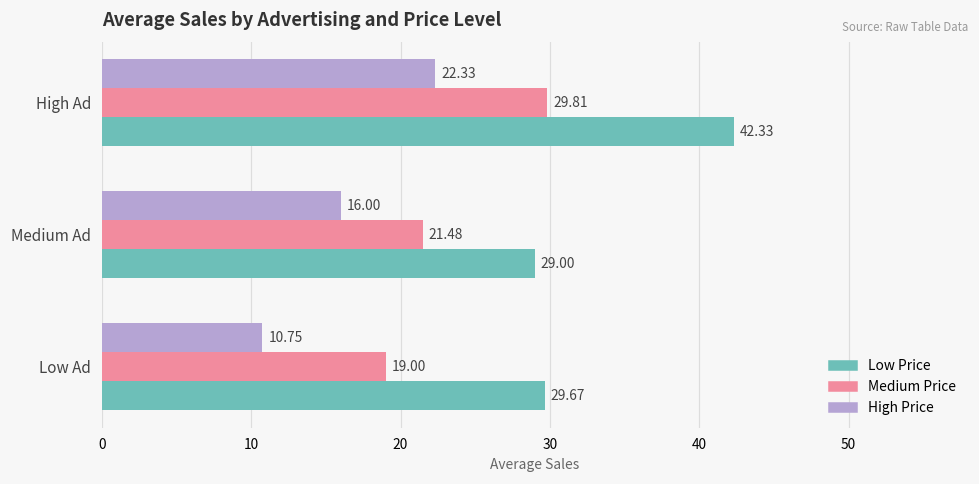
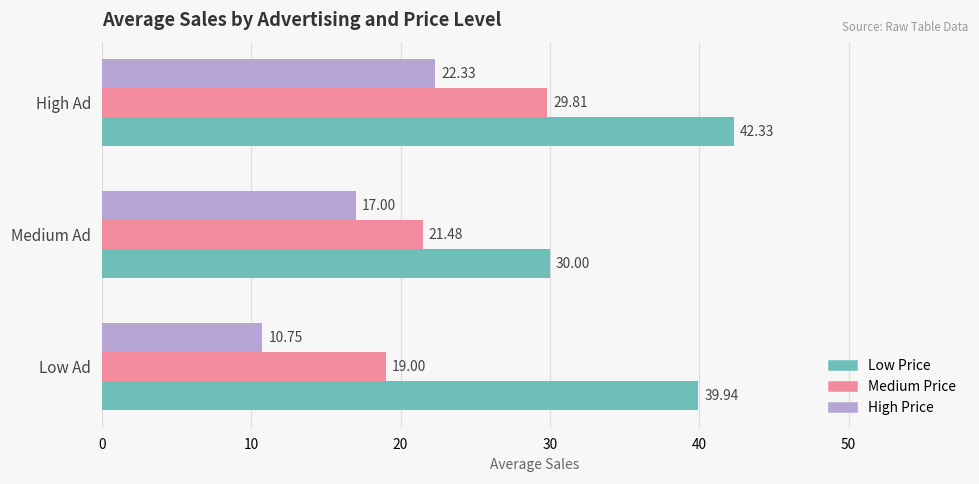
High Price, Medium Ad: 16.00 -> 17.00
Low Price, Medium Ad: 29.00 -> 30.00
Low Price, Low Ad: 29.67 -> 39.94
